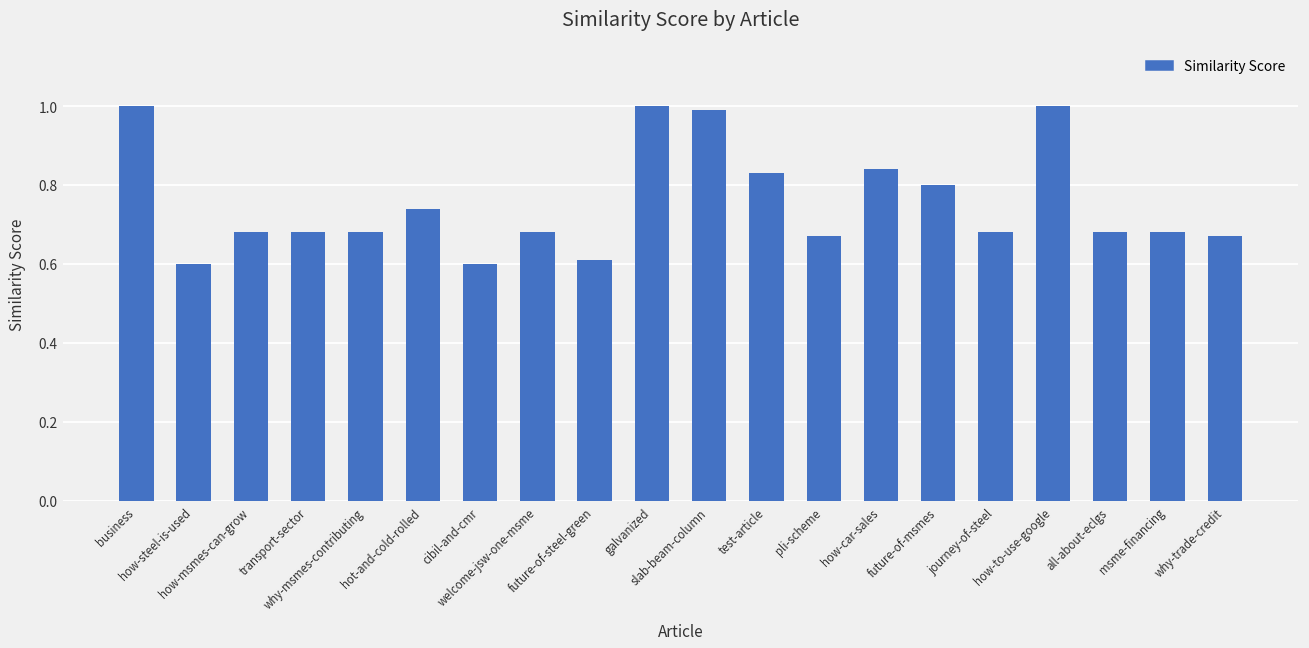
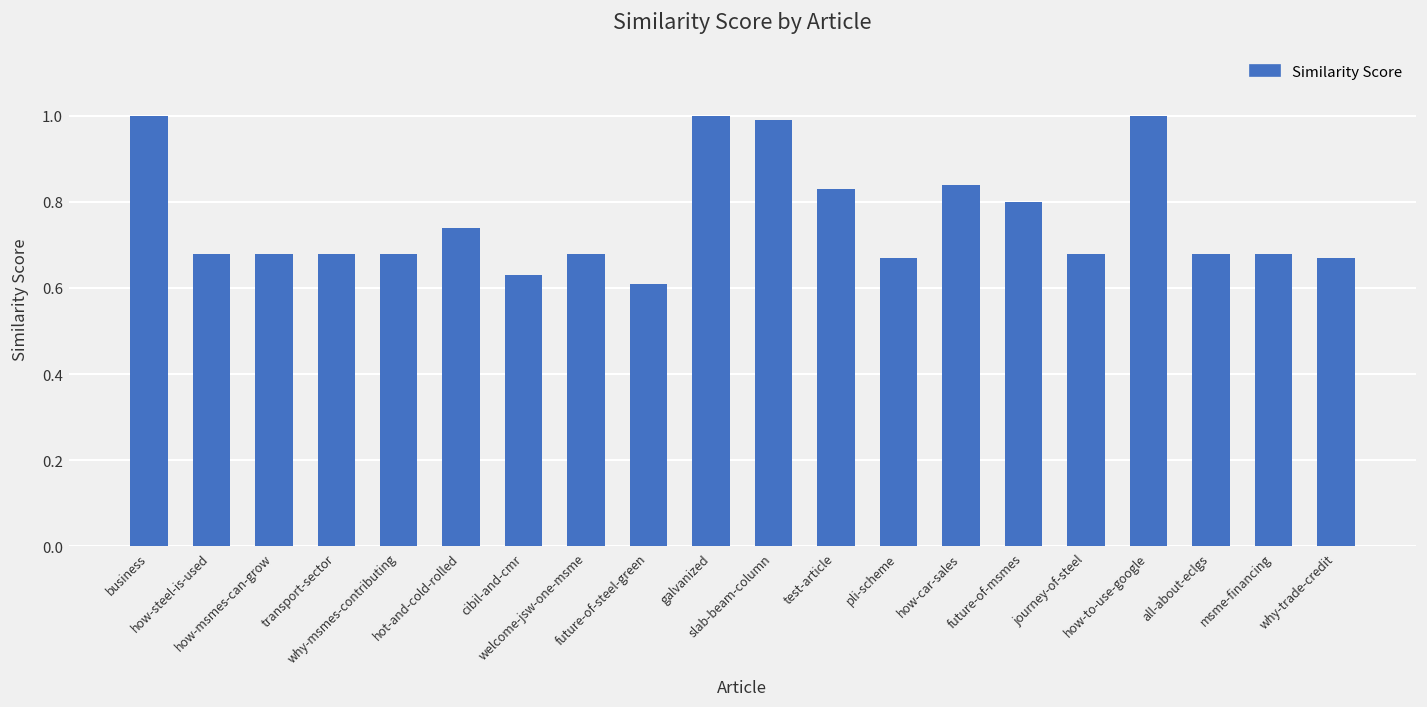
how-steel-is-used: 0.60 -> 0.68
cibil-and-cmr: 0.60 -> 0.63
